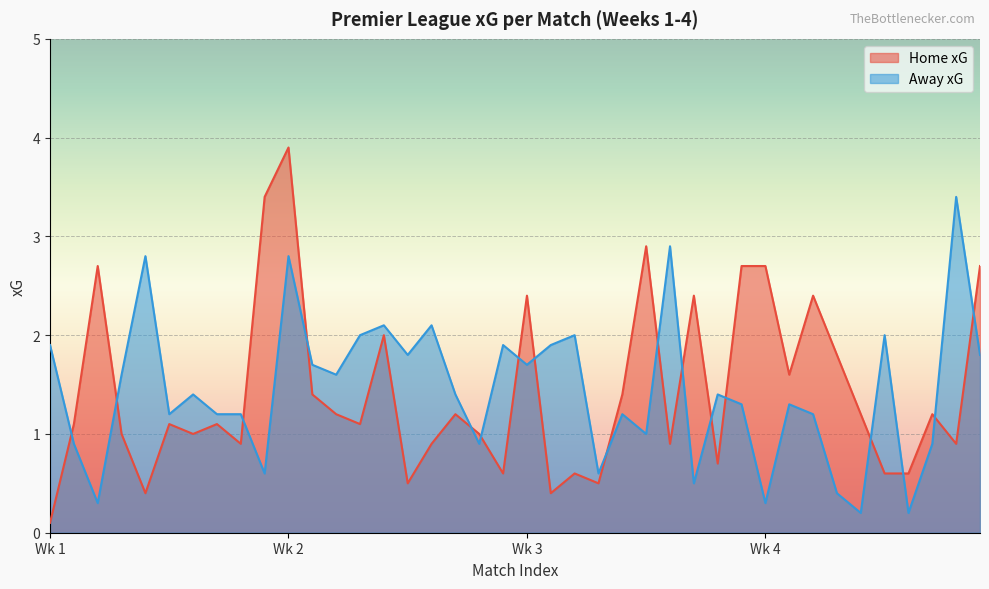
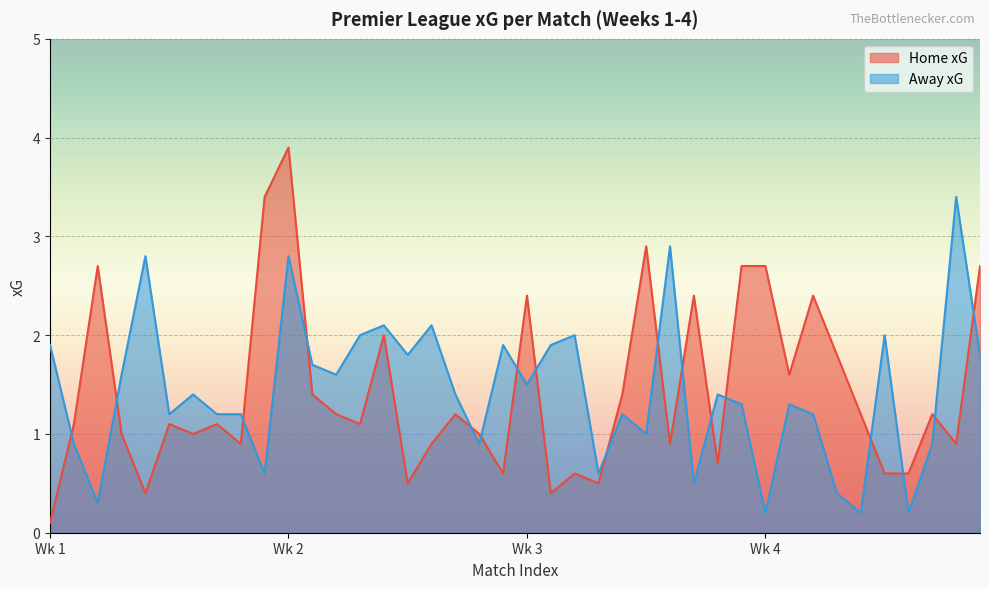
Away xG, Wk 3: 1.7 -> 1.5
Away xG, Wk 4: 0.3 -> 0.2
